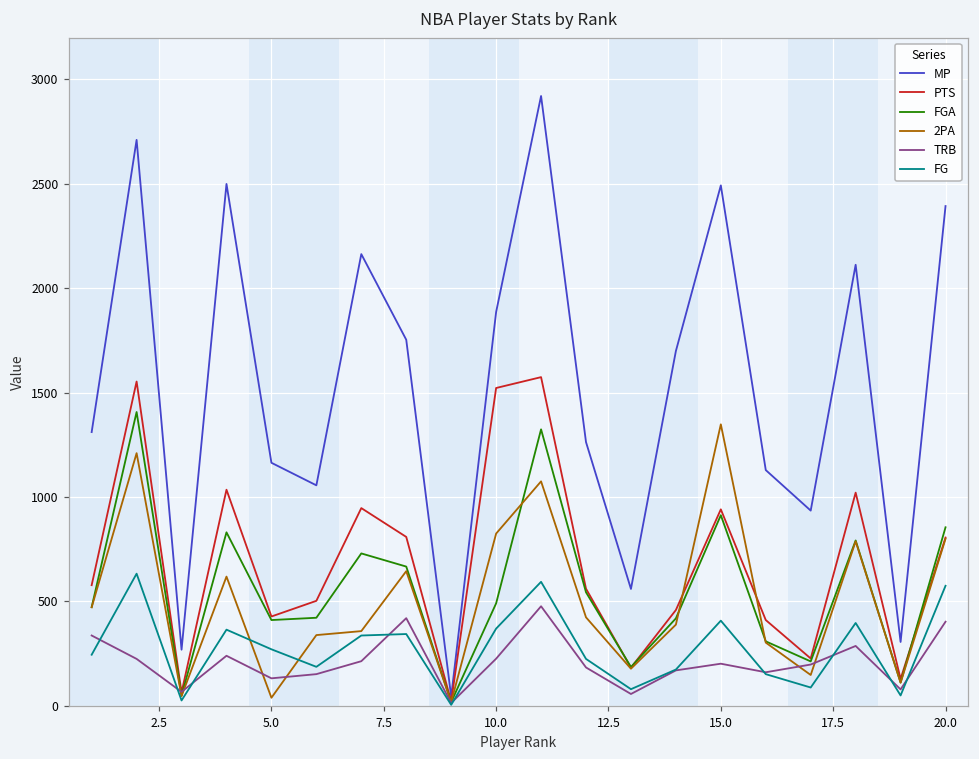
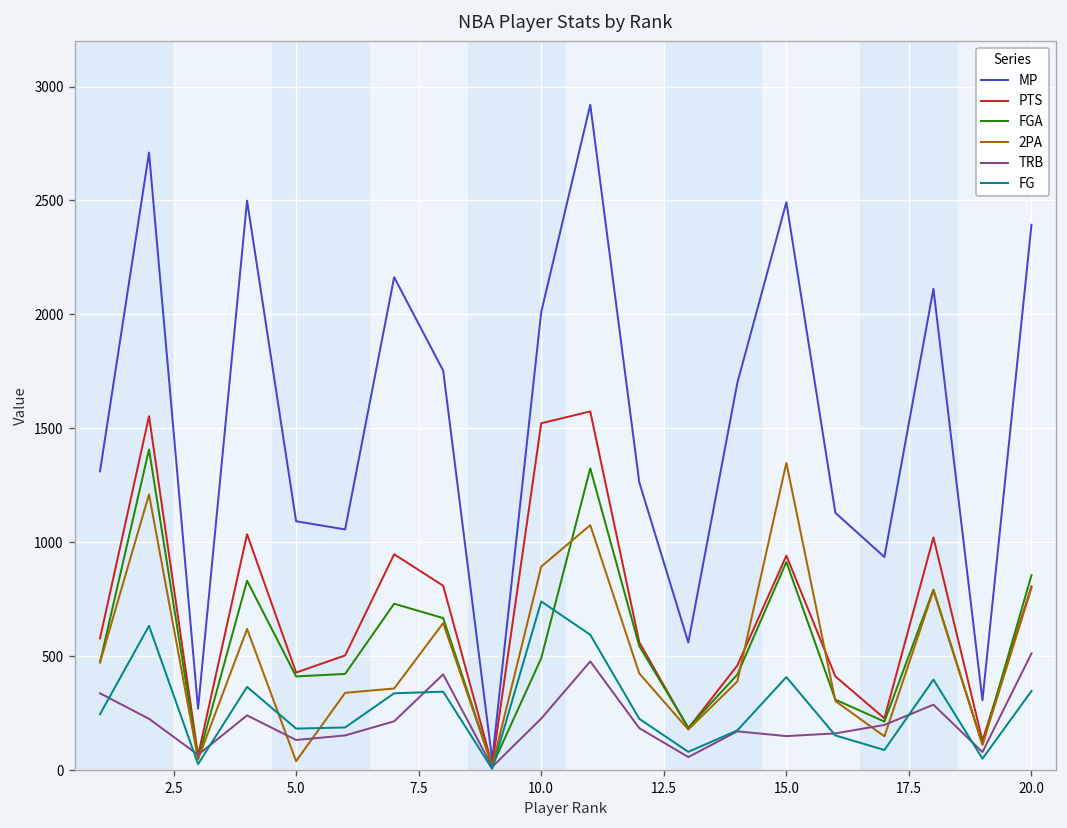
MP, 5.0: 1160 -> 1090
FG, 5.0: 270 -> 180
MP, 10.0: 1890 -> 2010
2PA, 10.0: 830 -> 890
FG, 10.0: 370 -> 740
TRB, 15.0: 200 -> 150
TRB, 20.0: 400 -> 510
FG, 20.0: 580 -> 350
